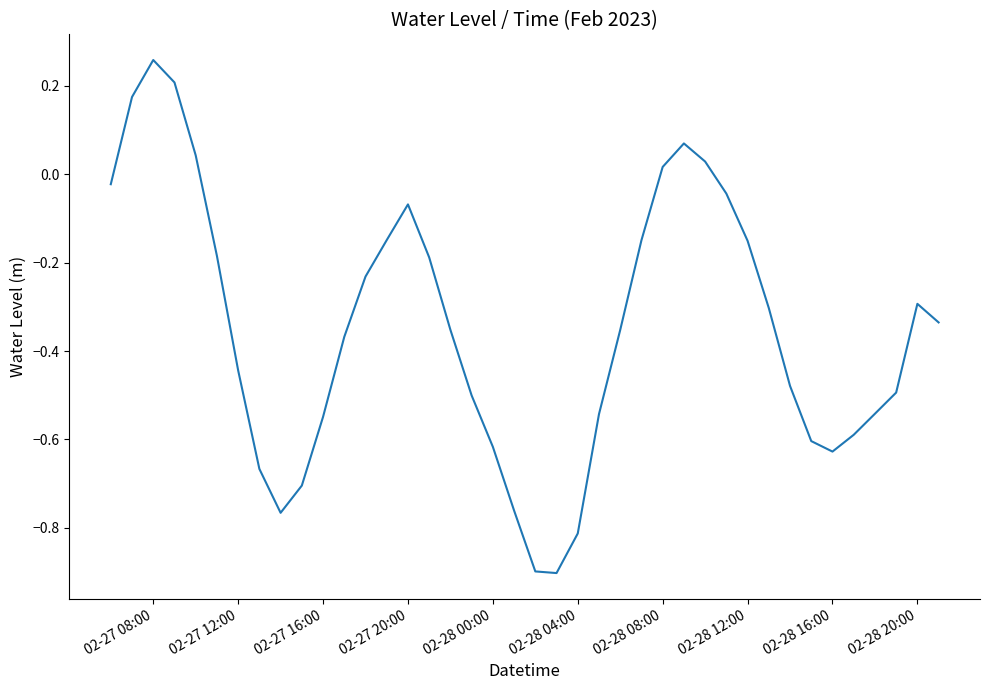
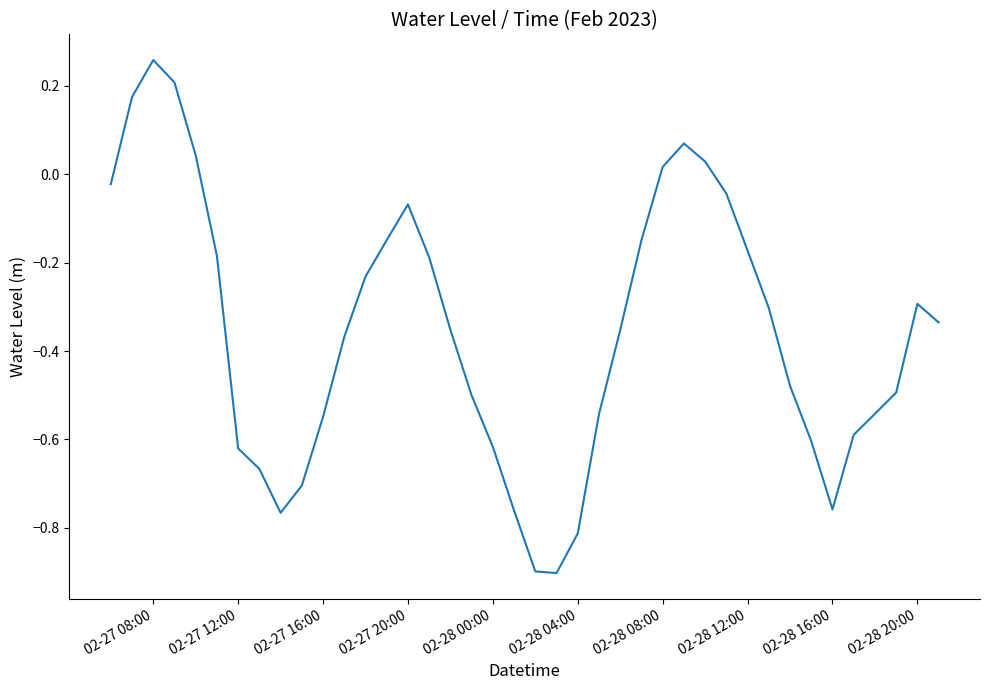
02-27 12:00: -0.44 -> -0.62
02-28 12:00: -0.15 -> -0.17
02-28 16:00: -0.63 -> -0.76
